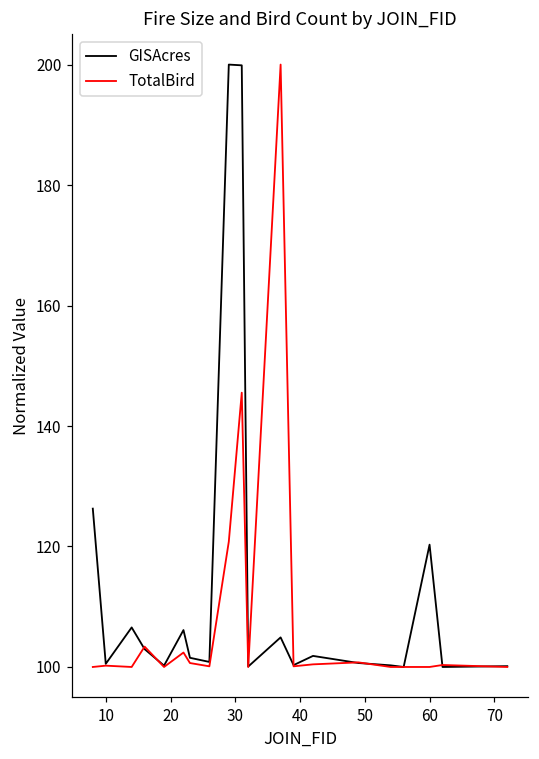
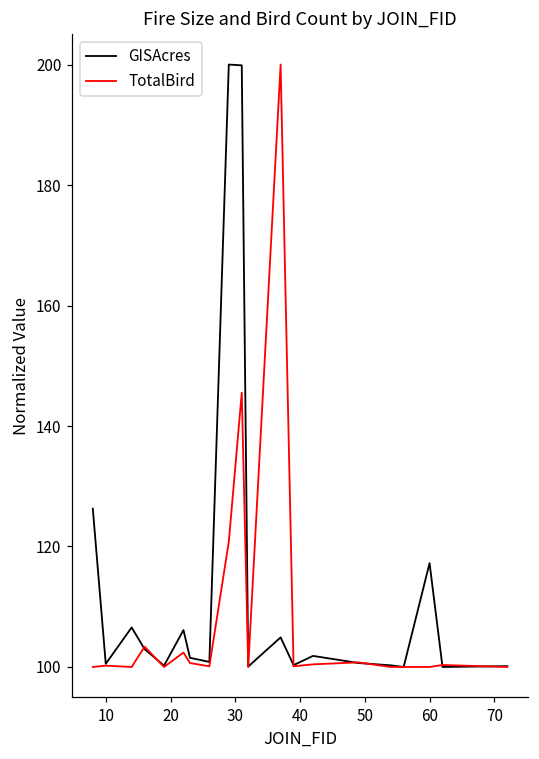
GISAcres, 60: 120 -> 117
